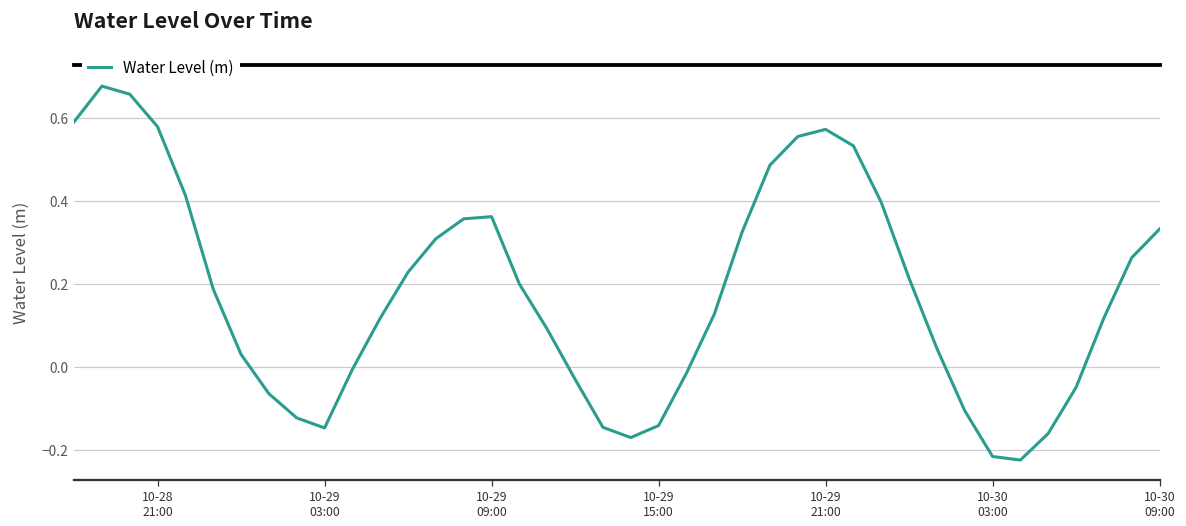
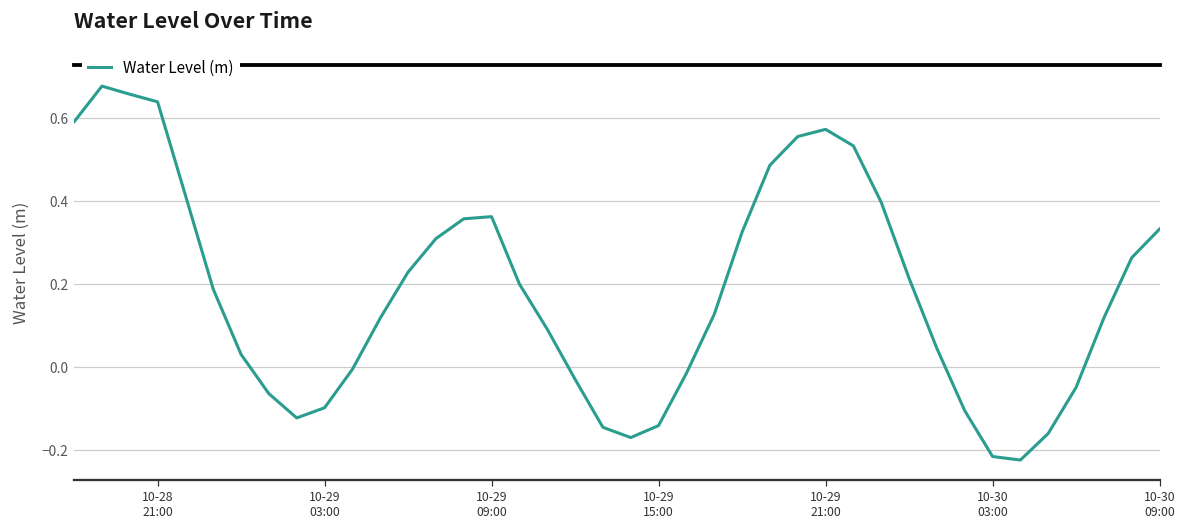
10-28 21:00: 0.58 -> 0.64
10-29 03:00: -0.15 -> -0.10
